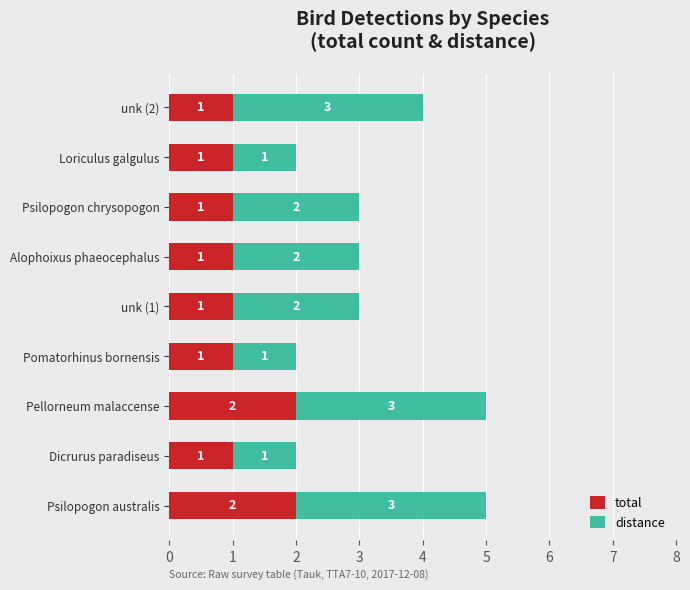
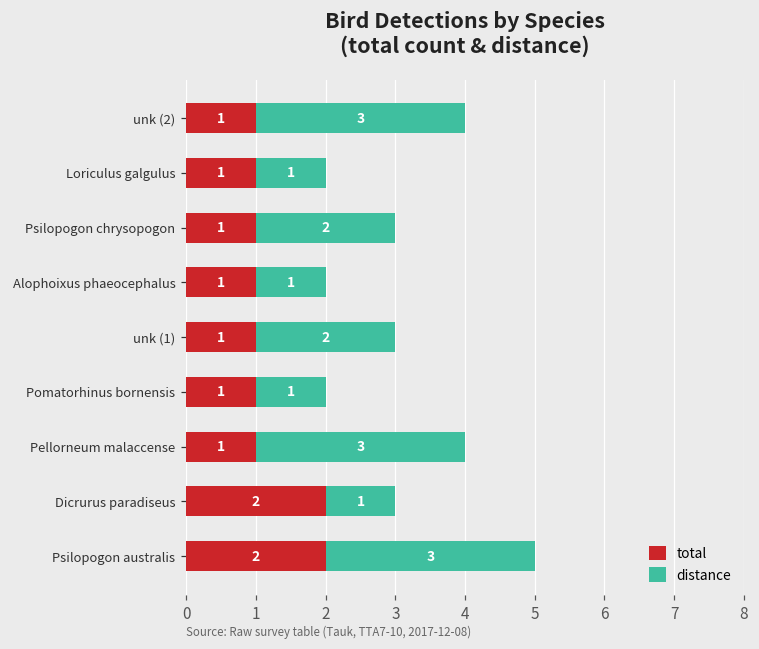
distance, Alophoixus phaeocephalus: 2 -> 1
total, Pellorneum malaccense: 2 -> 1
total, Dicrurus paradiseus: 1 -> 2
